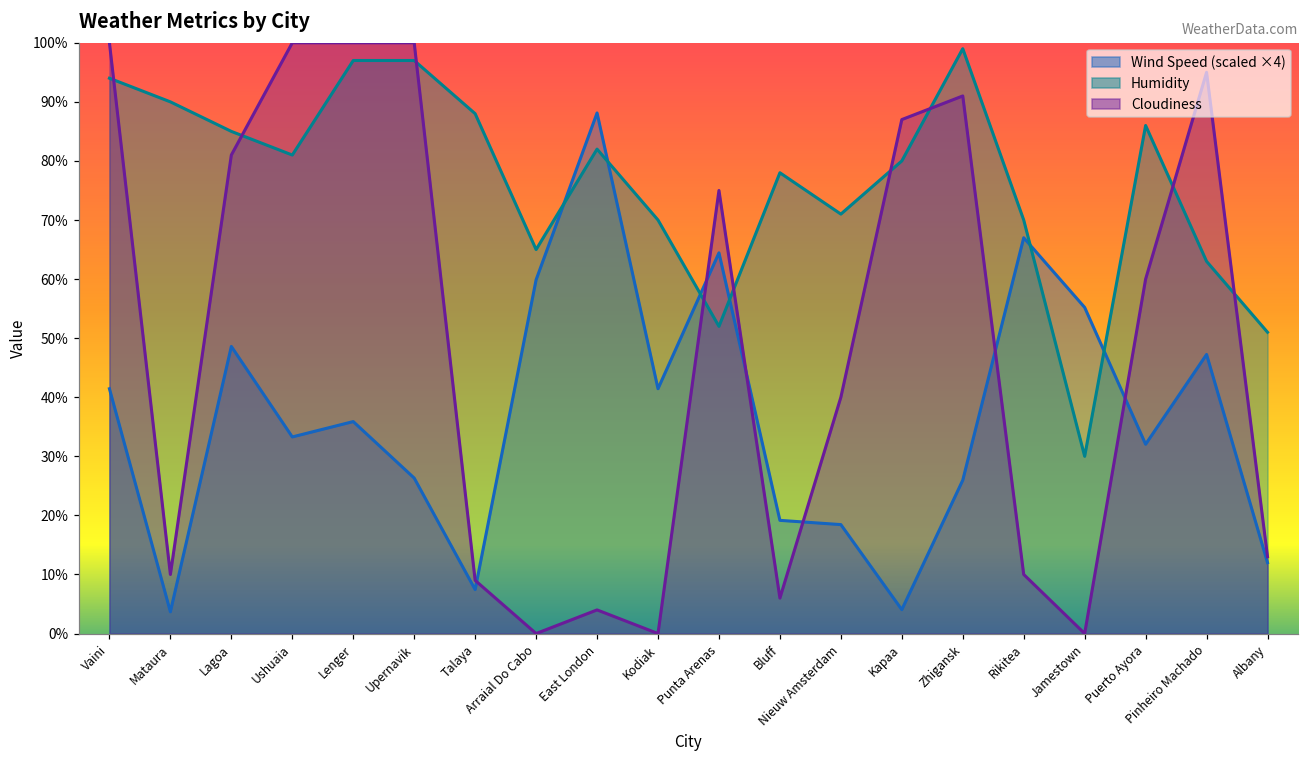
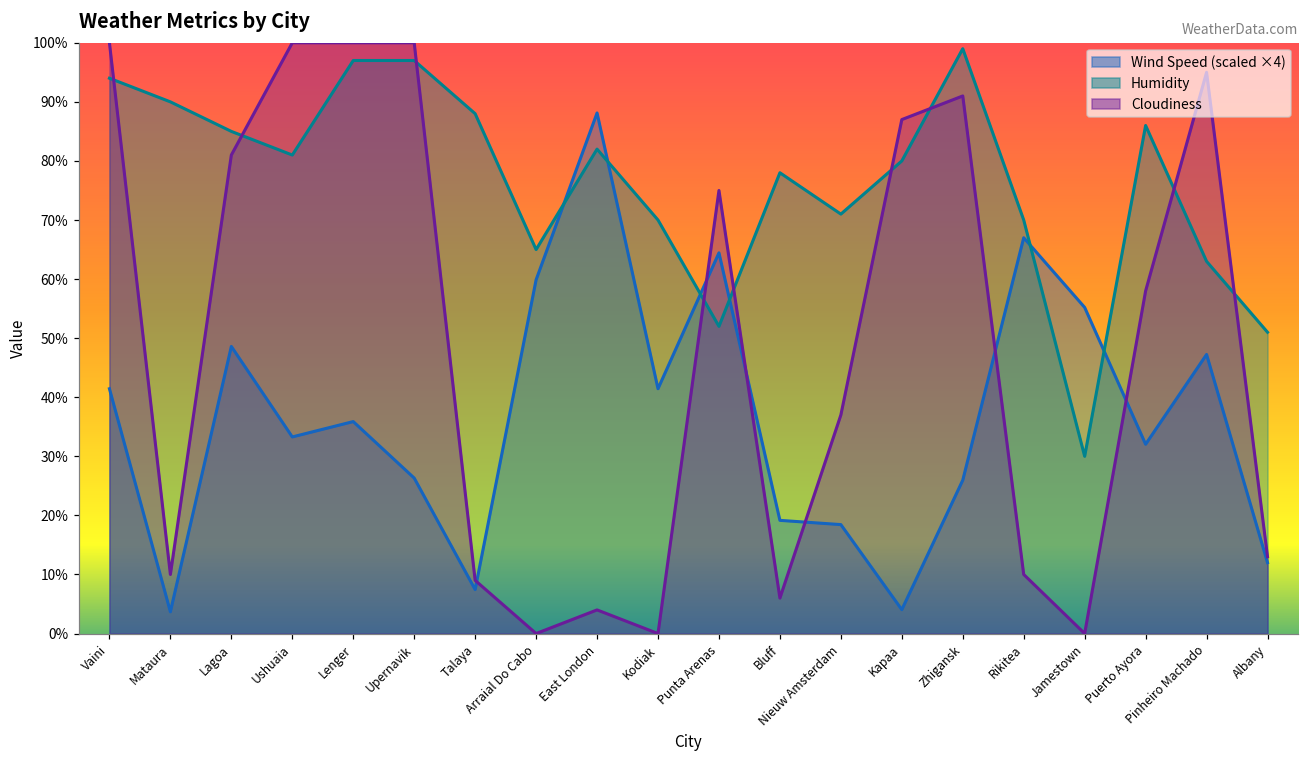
Cloudiness, Nieuw Amsterdam: 40% -> 37%
Cloudiness, Puerto Ayora: 60% -> 58%
